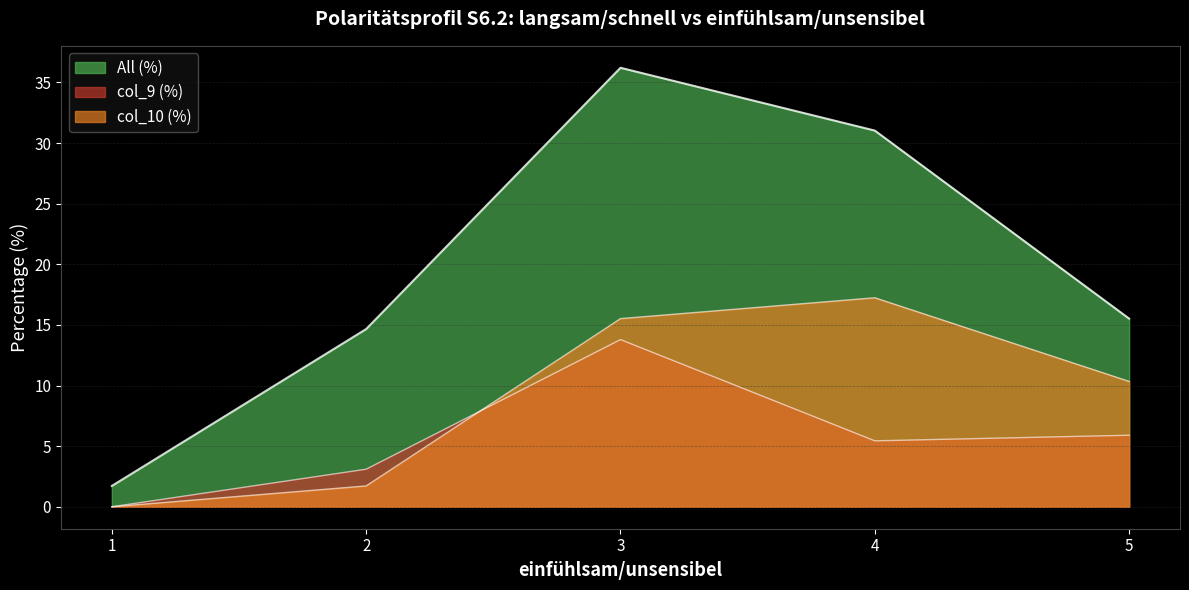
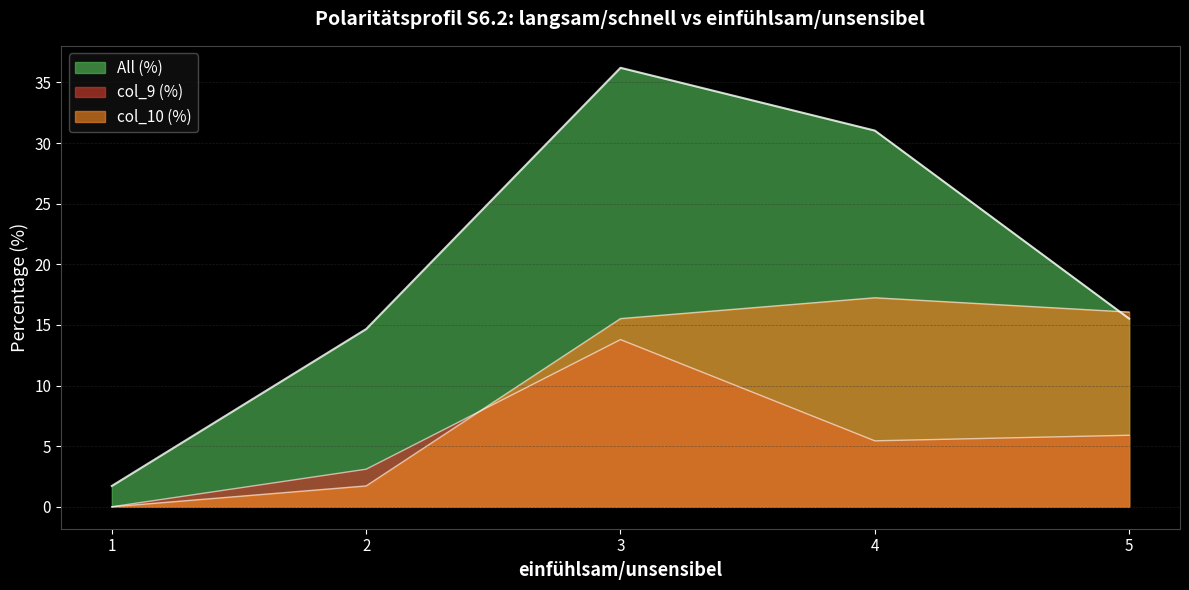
col_10 (%), 5: 10.3 -> 16.1
